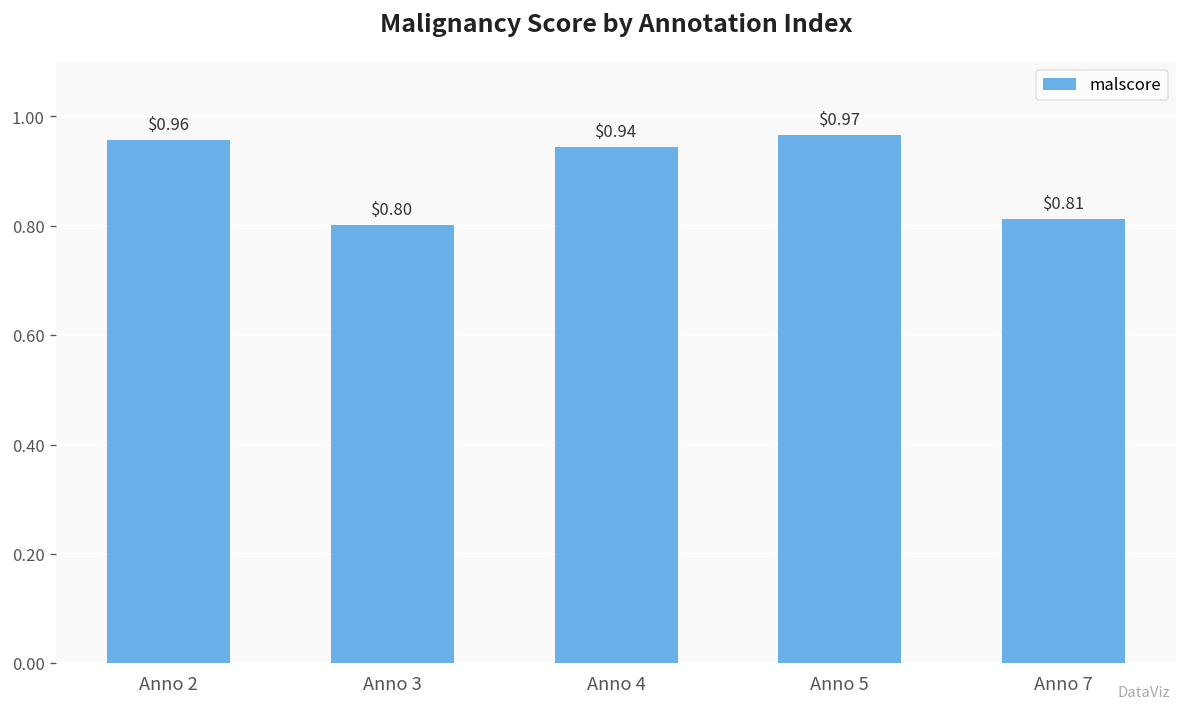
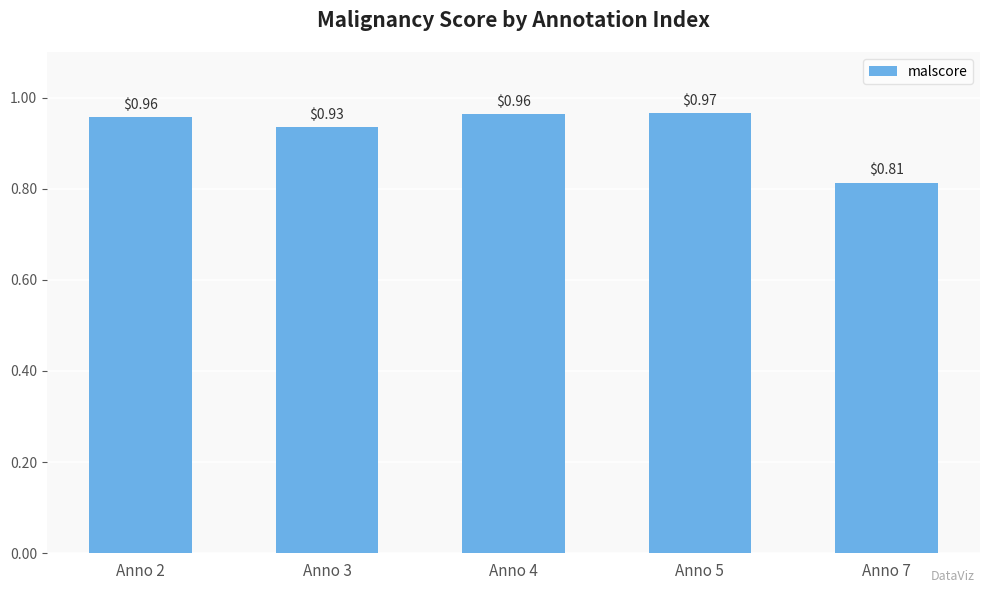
Anno 3: $0.80 -> $0.93
Anno 4: $0.94 -> $0.96
